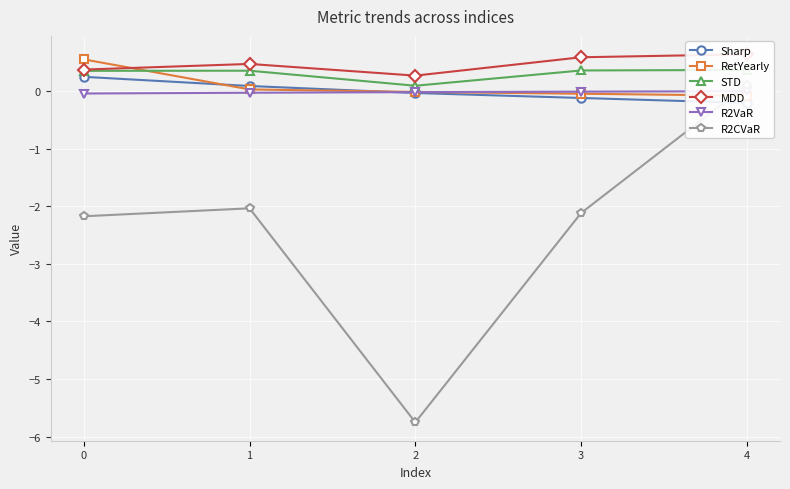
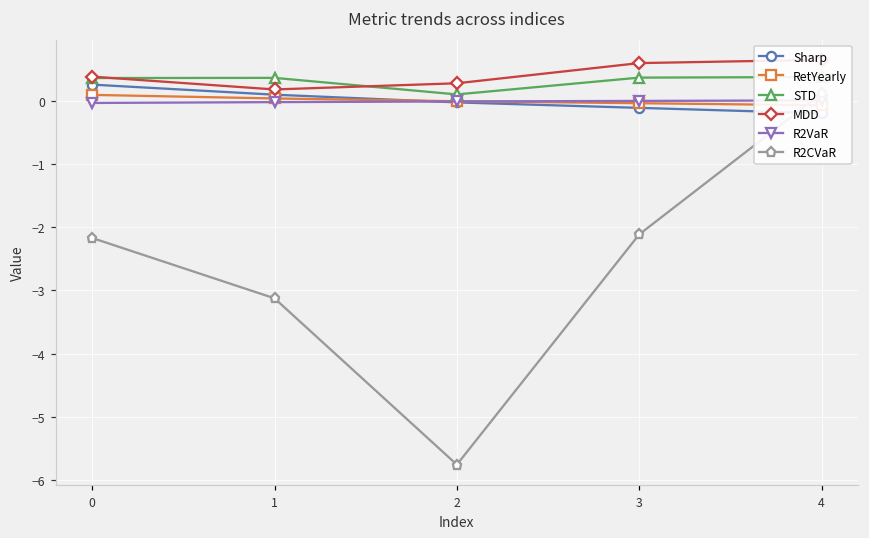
RetYearly, 0: 0.6 -> 0.1
MDD, 1: 0.5 -> 0.2
R2CVaR, 1: -2.0 -> -3.1
